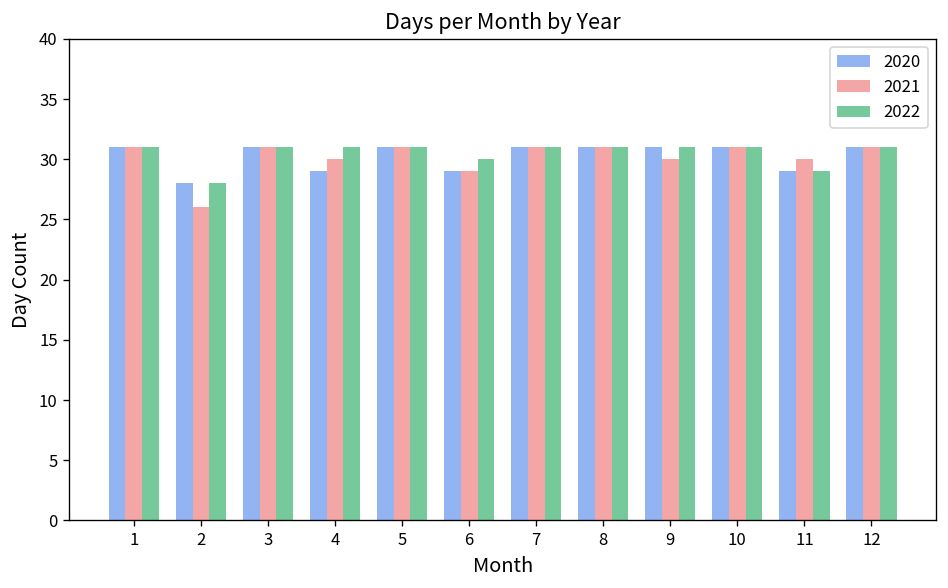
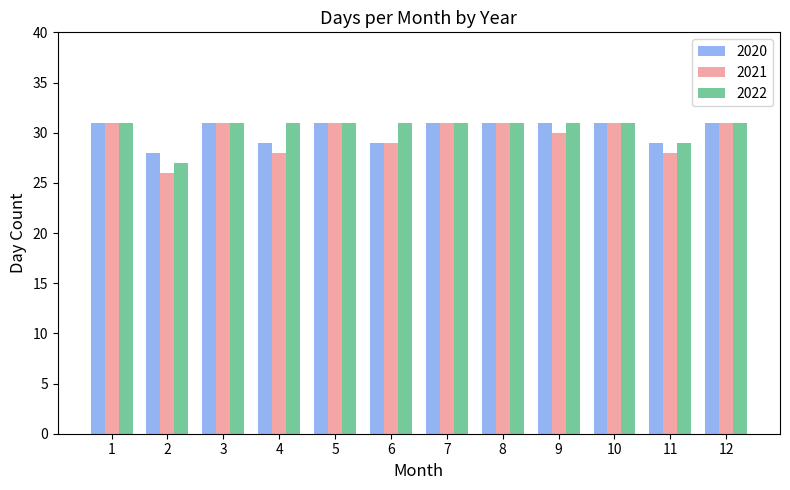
2022, 2: 28 -> 27
2021, 4: 30 -> 28
2022, 6: 30 -> 31
2021, 11: 30 -> 28
